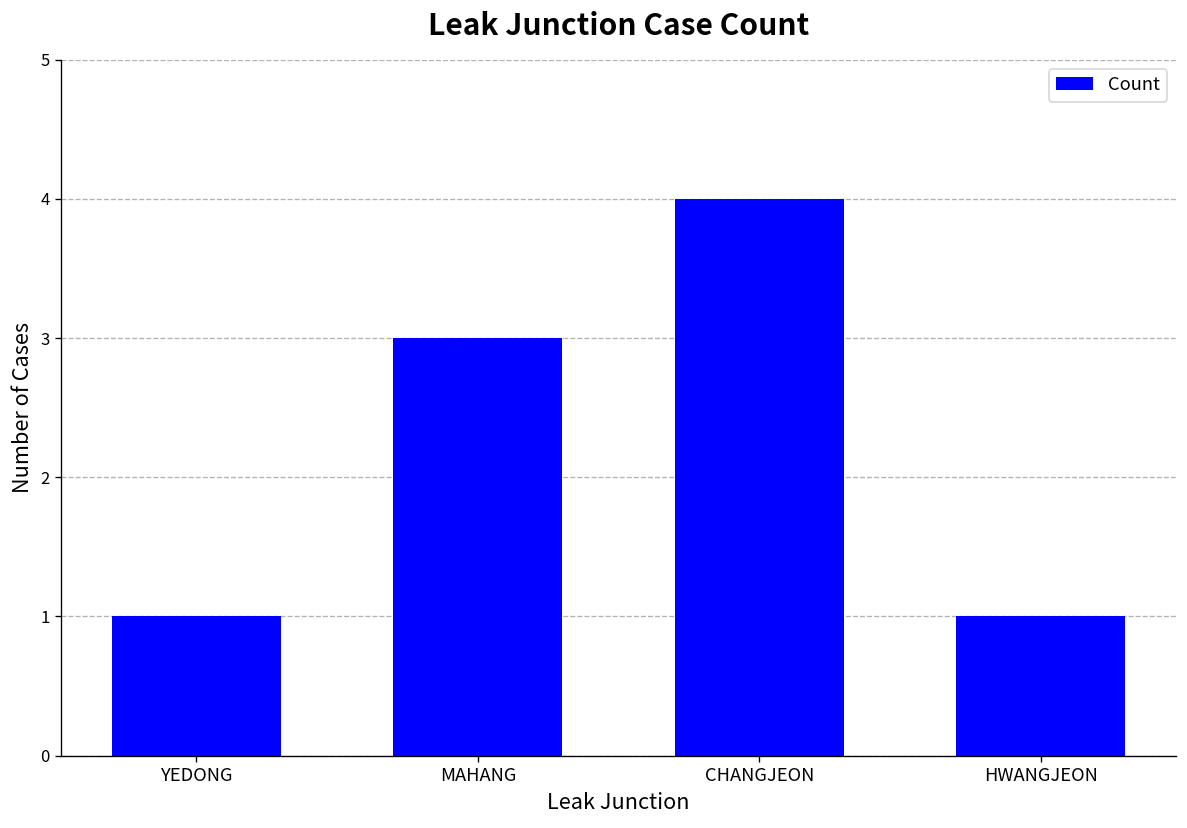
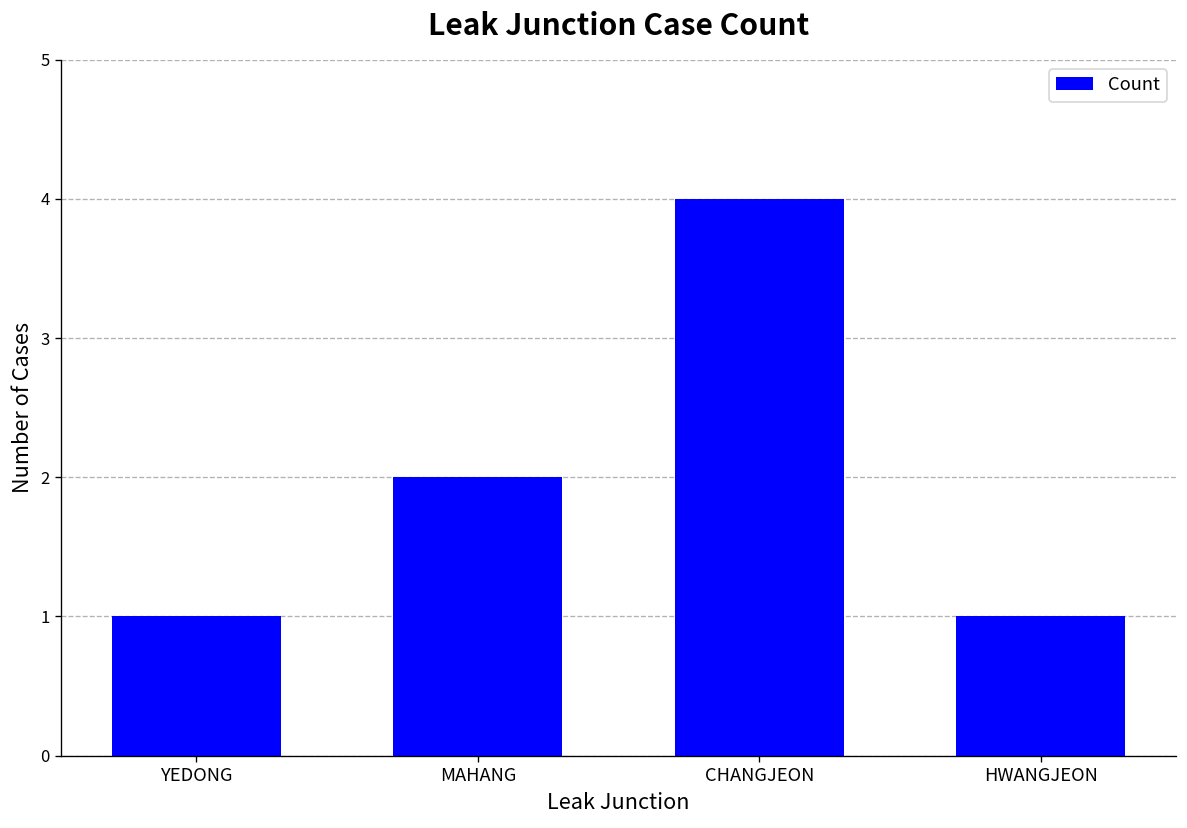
MAHANG: 3 -> 2
